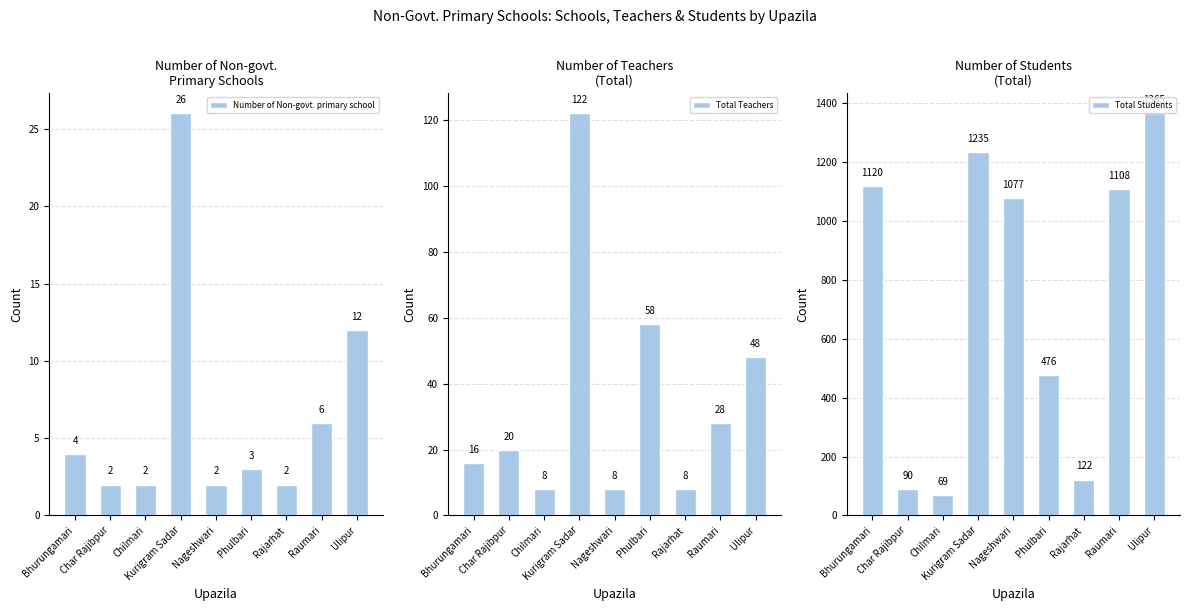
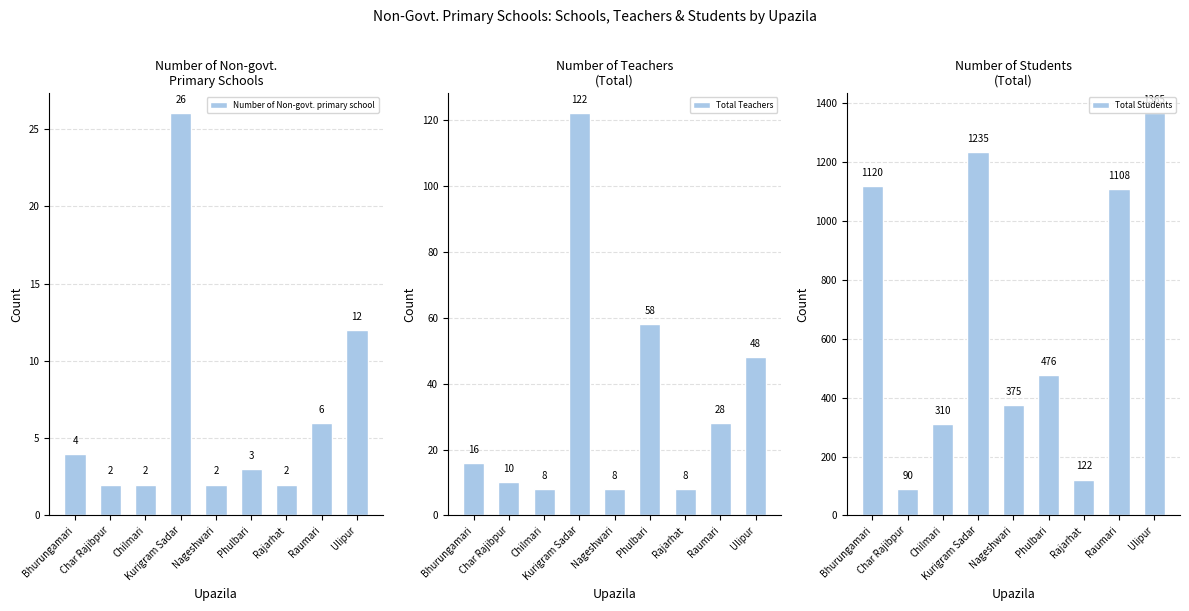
Number of Teachers (Total), Char Rajibpur: 20 -> 10
Number of Students (Total), Chilmari: 69 -> 310
Number of Students (Total), Nageshwari: 1077 -> 375
